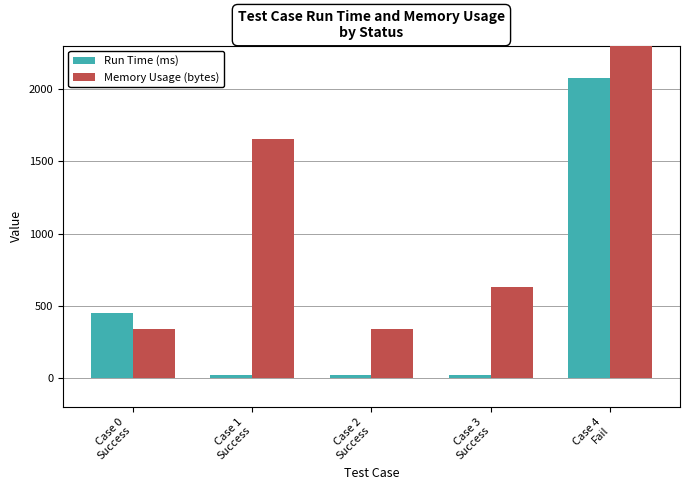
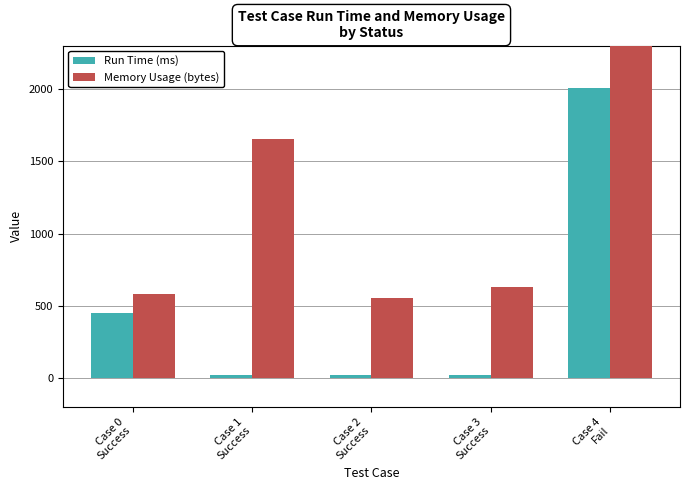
Memory Usage (bytes), Case 0 Success: 340 -> 580
Memory Usage (bytes), Case 2 Success: 340 -> 550
Run Time (ms), Case 4 Fail: 2080 -> 2000
